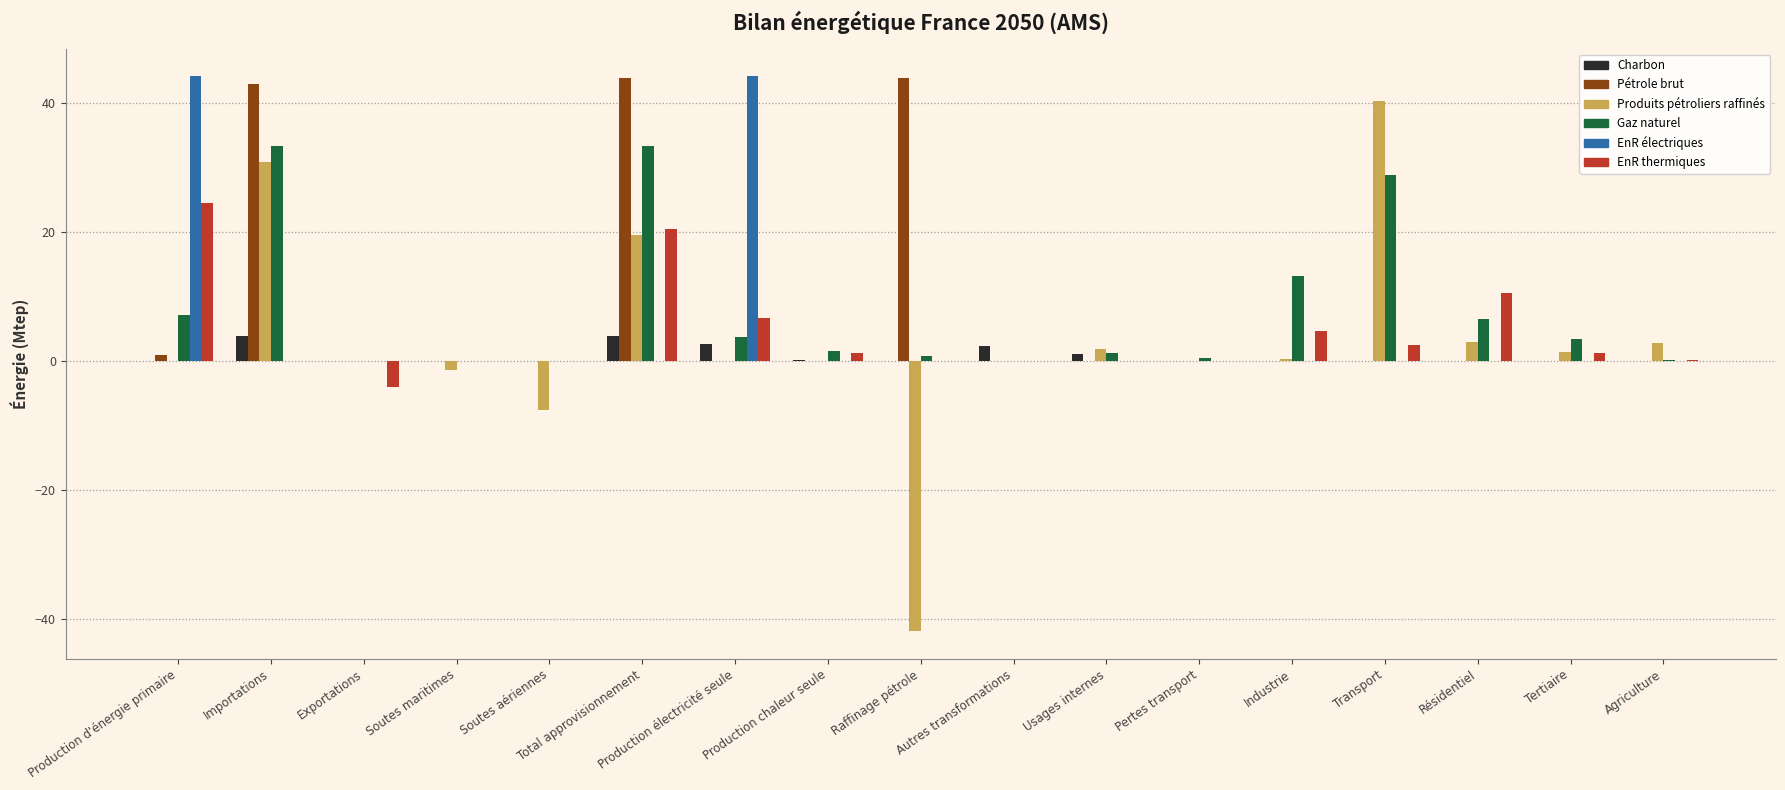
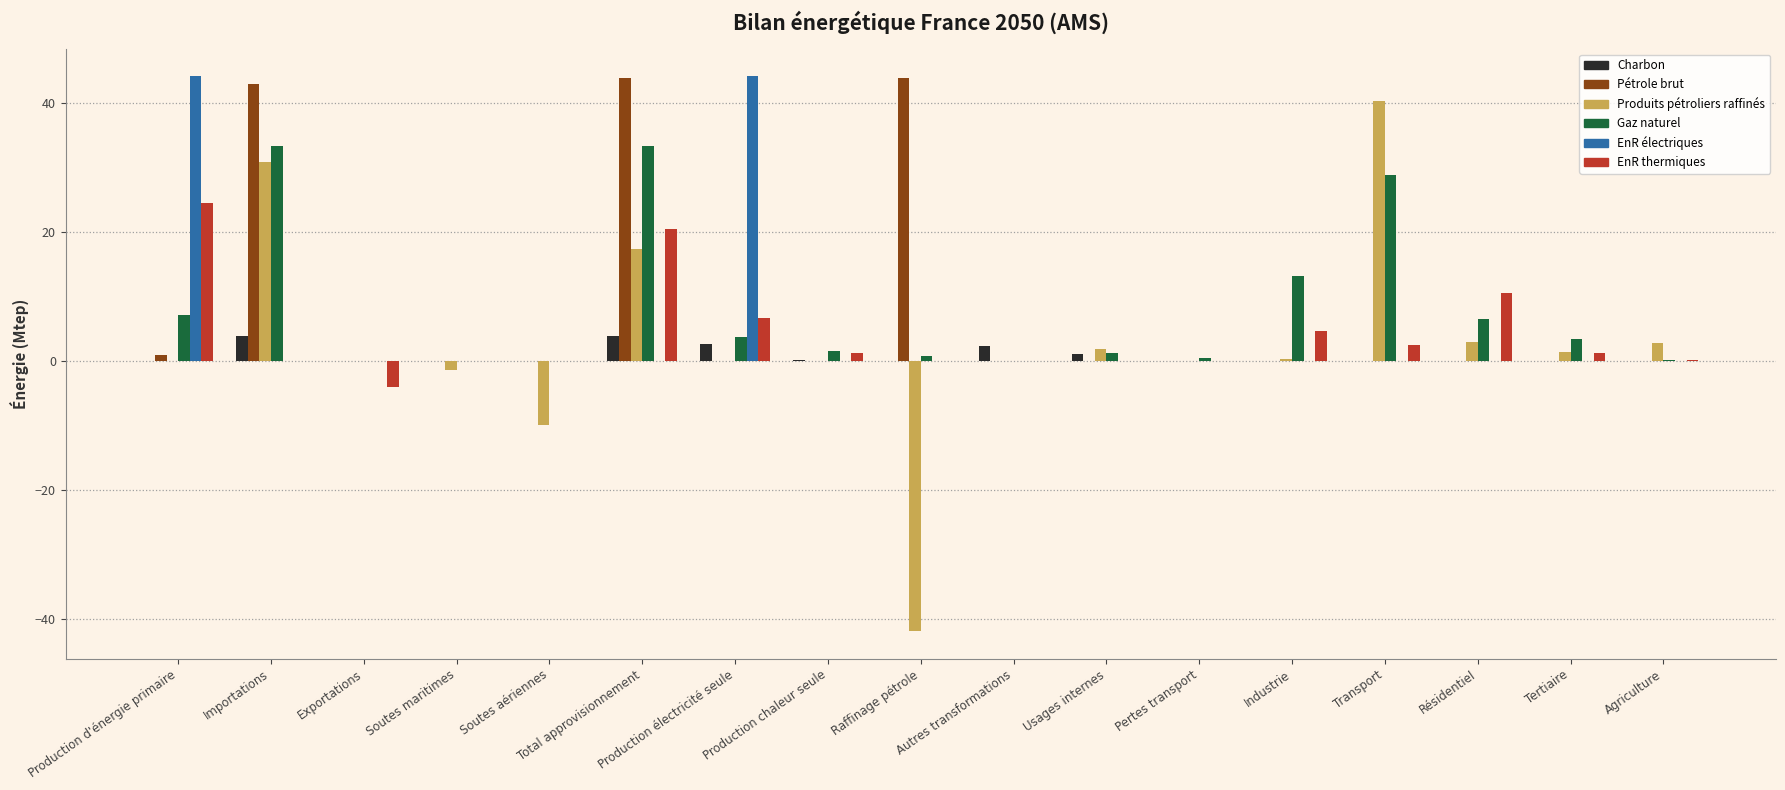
Produits pétroliers raffinés, Soutes aériennes: -8 -> -10
Produits pétroliers raffinés, Total approvisionnement: 20 -> 17
